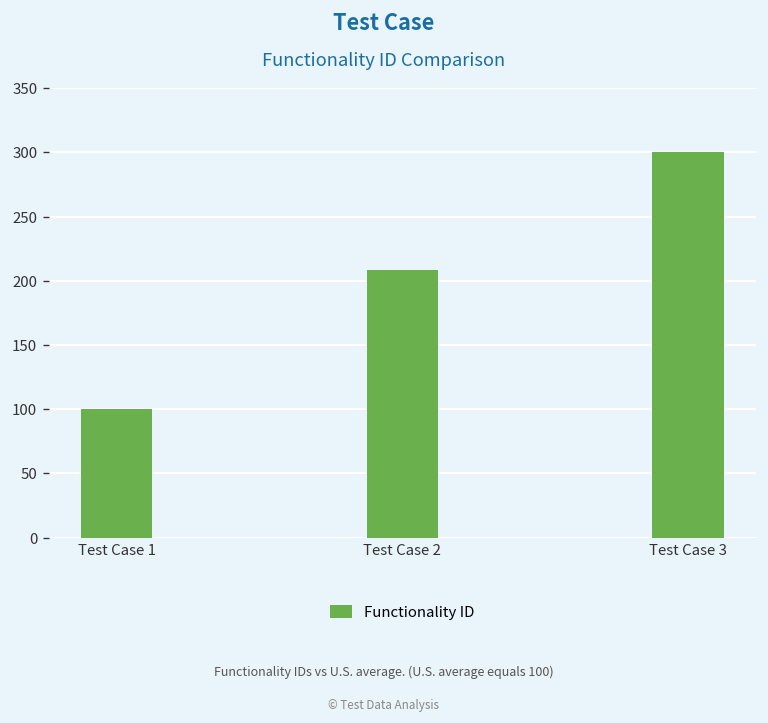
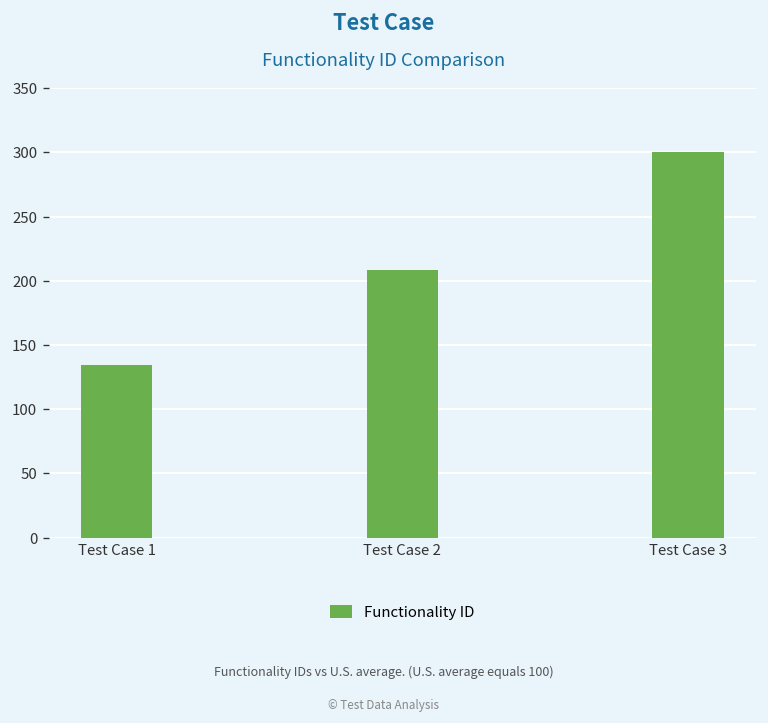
Test Case 1: 100 -> 134
